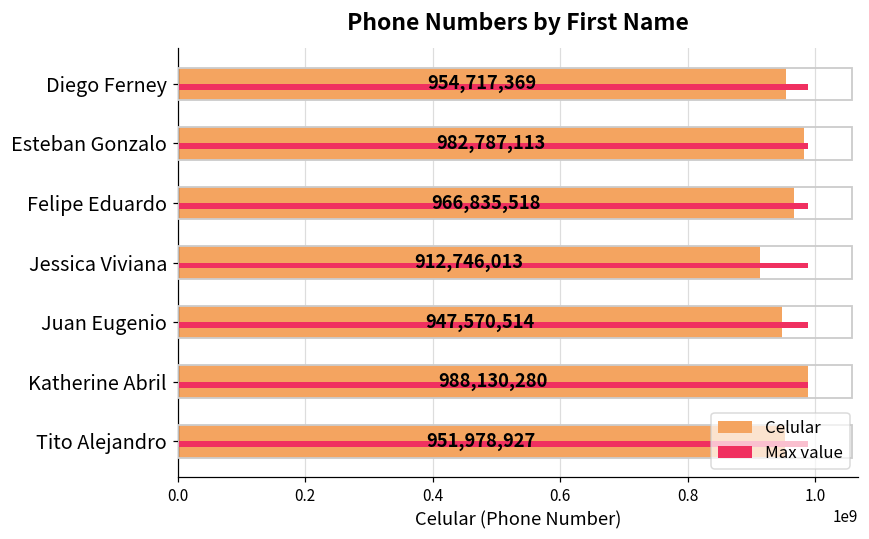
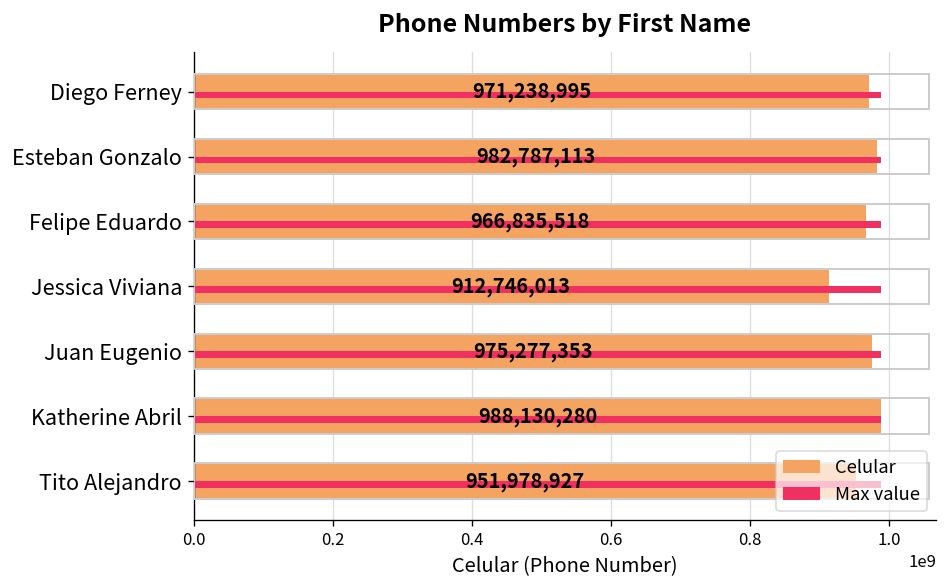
Celular, Diego Ferney: 954,717,369 -> 971,238,995
Celular, Juan Eugenio: 947,570,514 -> 975,277,353
